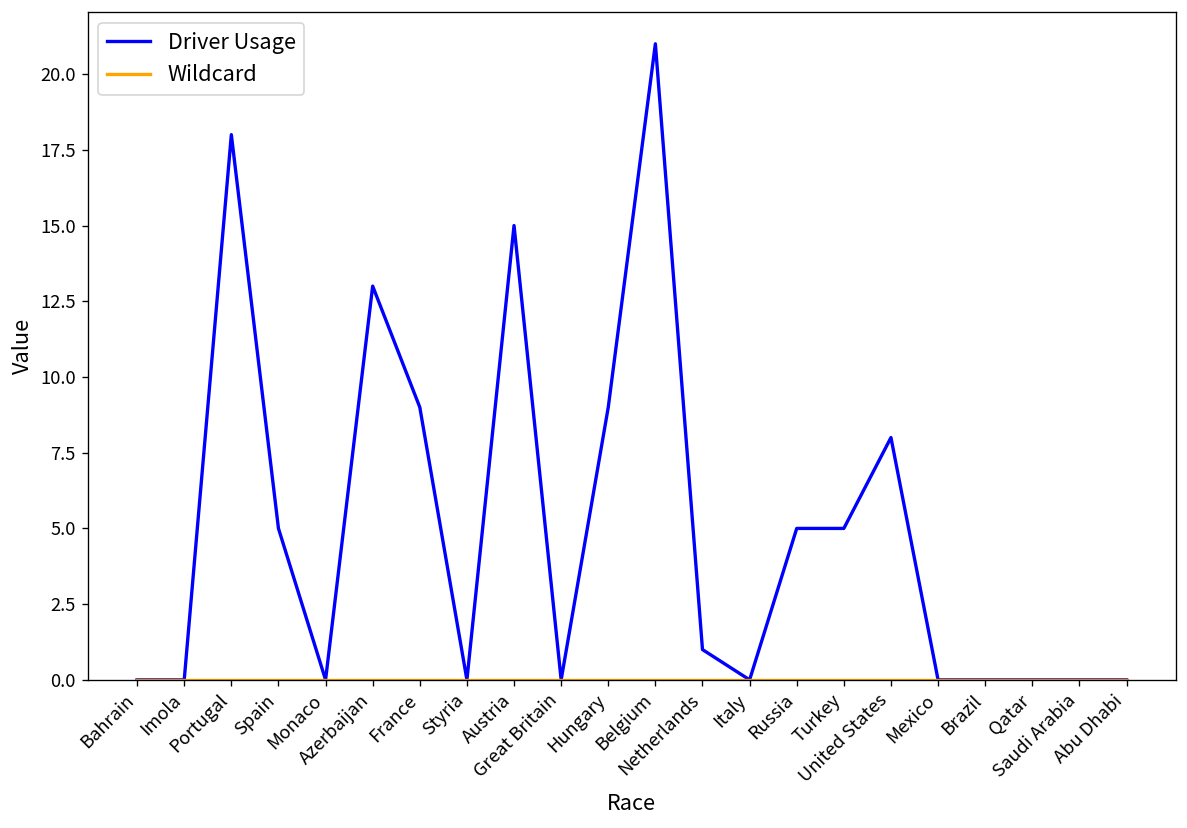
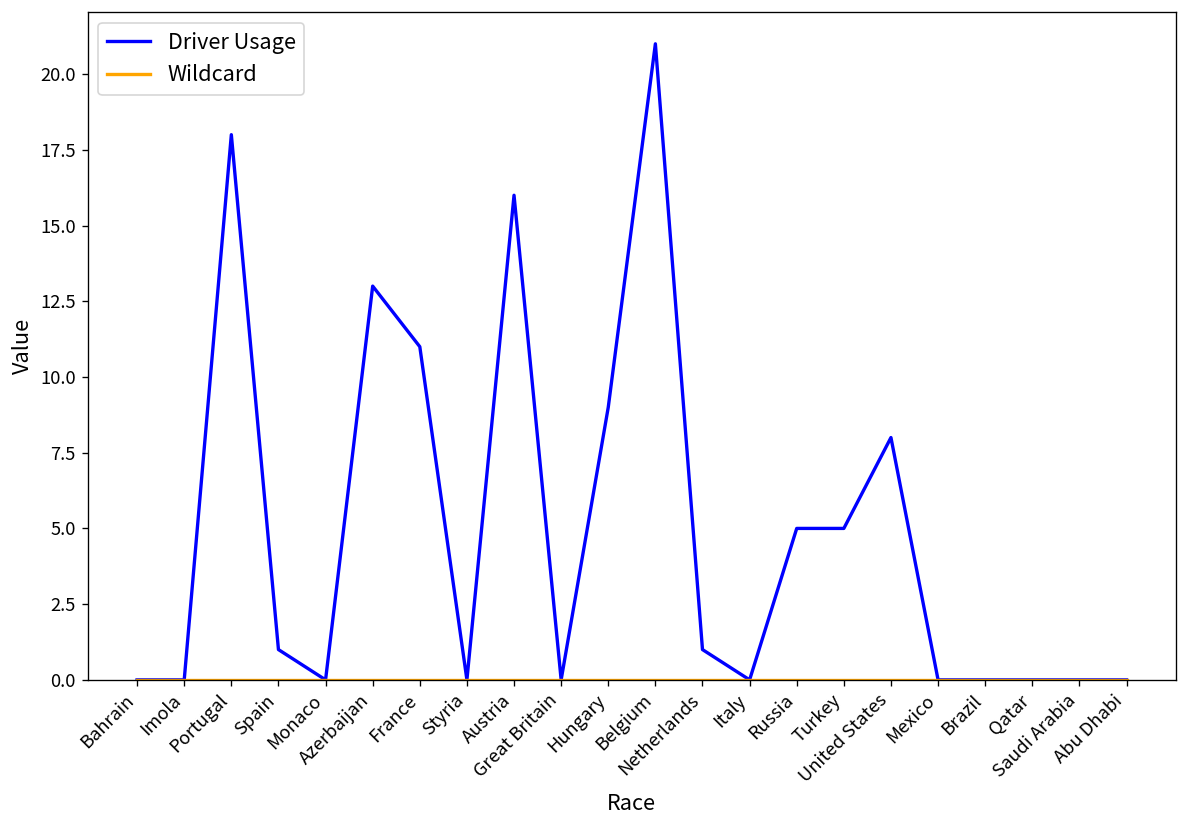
Driver Usage, Spain: 5 -> 1
Driver Usage, France: 9 -> 11
Driver Usage, Austria: 15 -> 16
